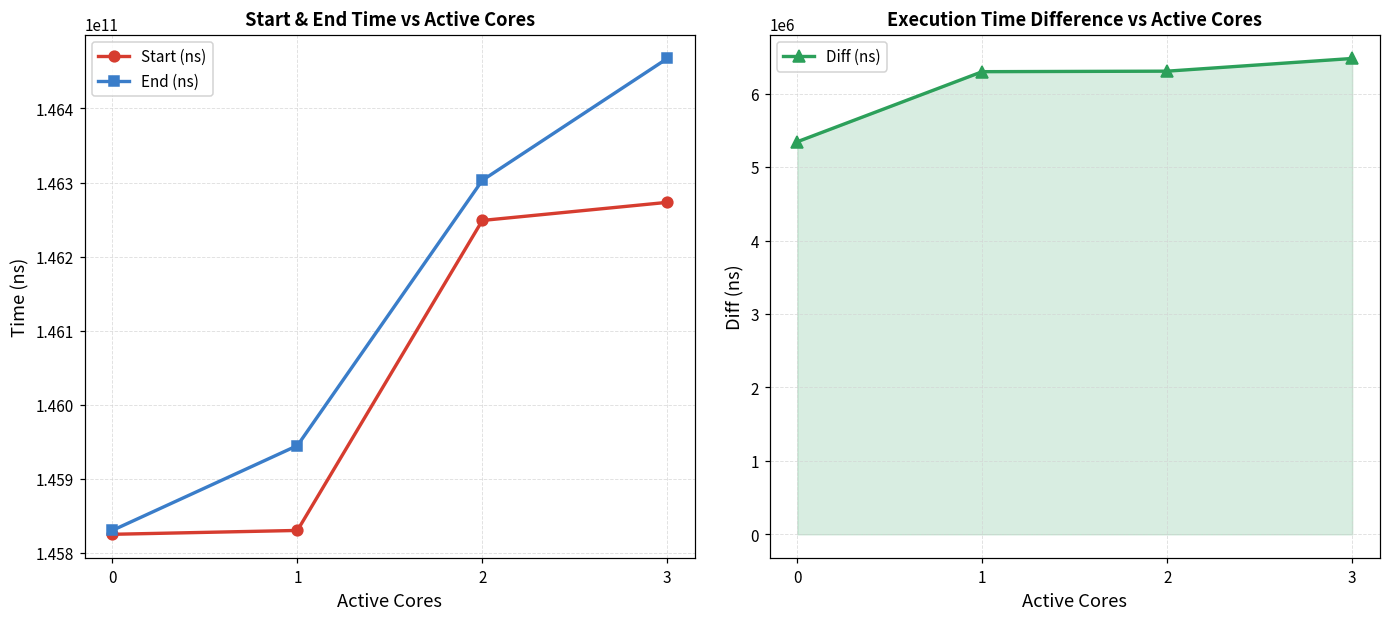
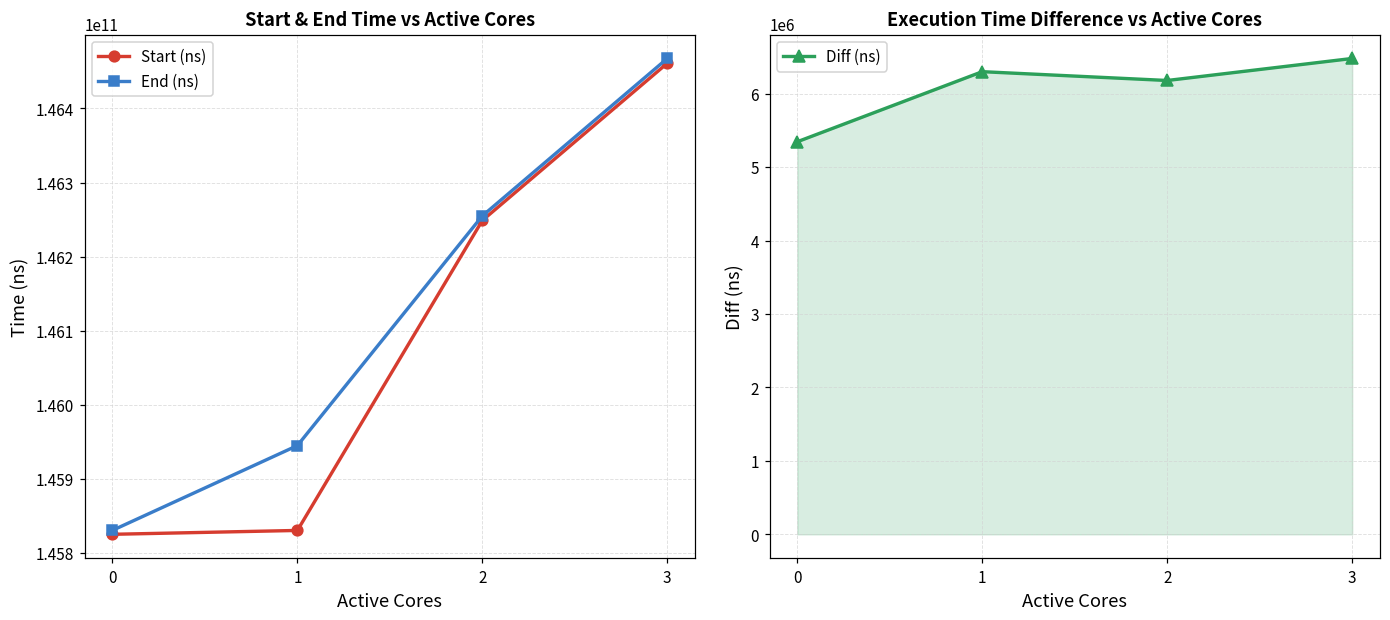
Start & End Time vs Active Cores, End (ns), 2: 146300000000 -> 146260000000
Start & End Time vs Active Cores, Start (ns), 3: 146270000000 -> 146460000000
Execution Time Difference vs Active Cores, 2: 6300000 -> 6200000
